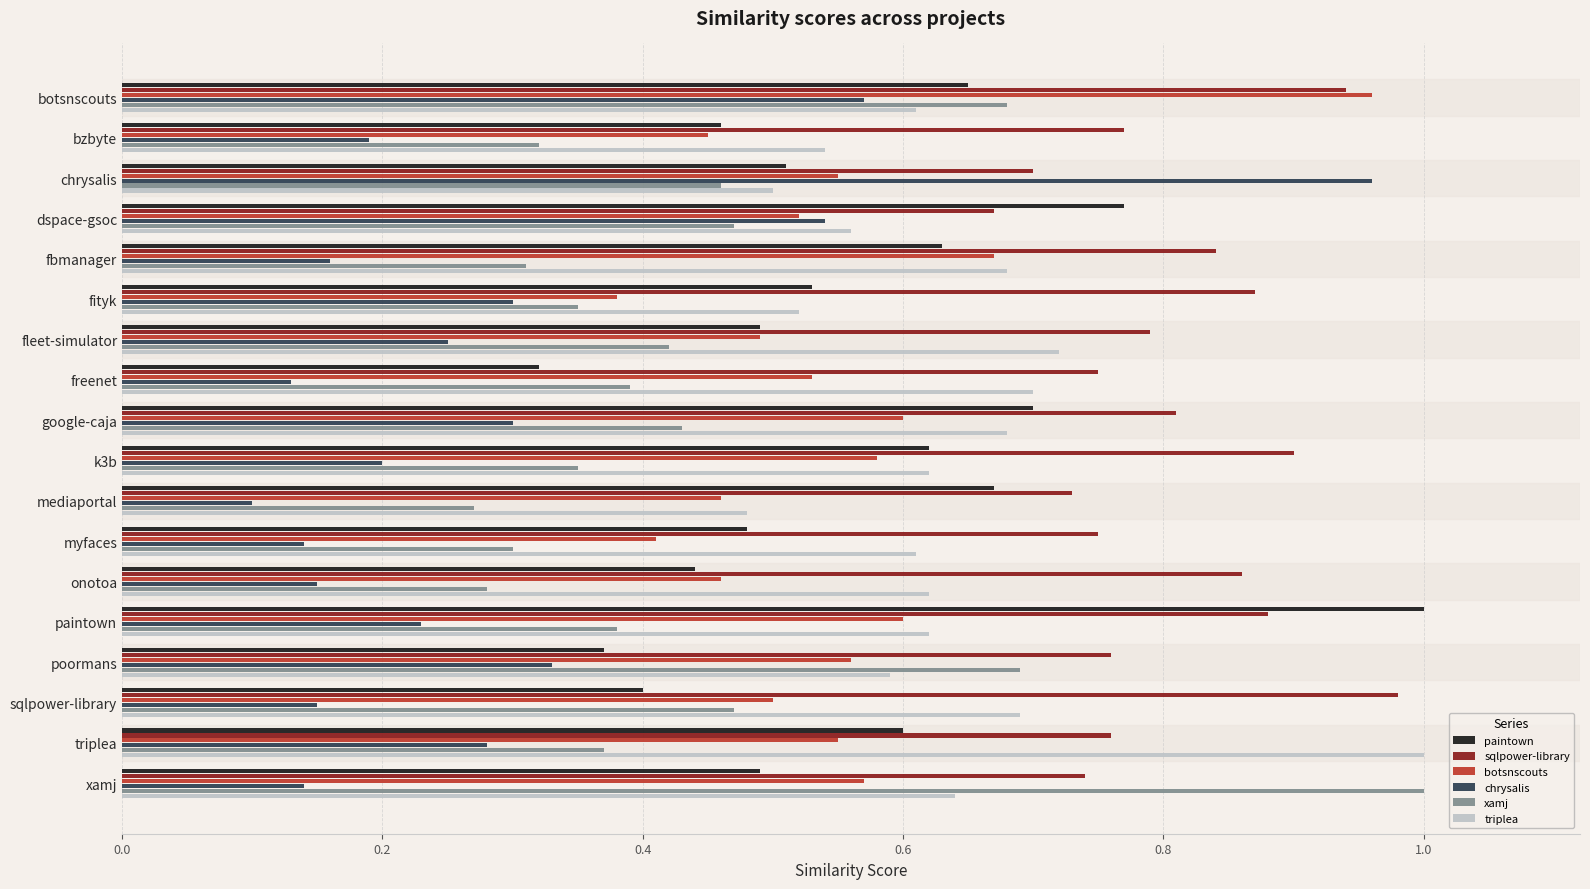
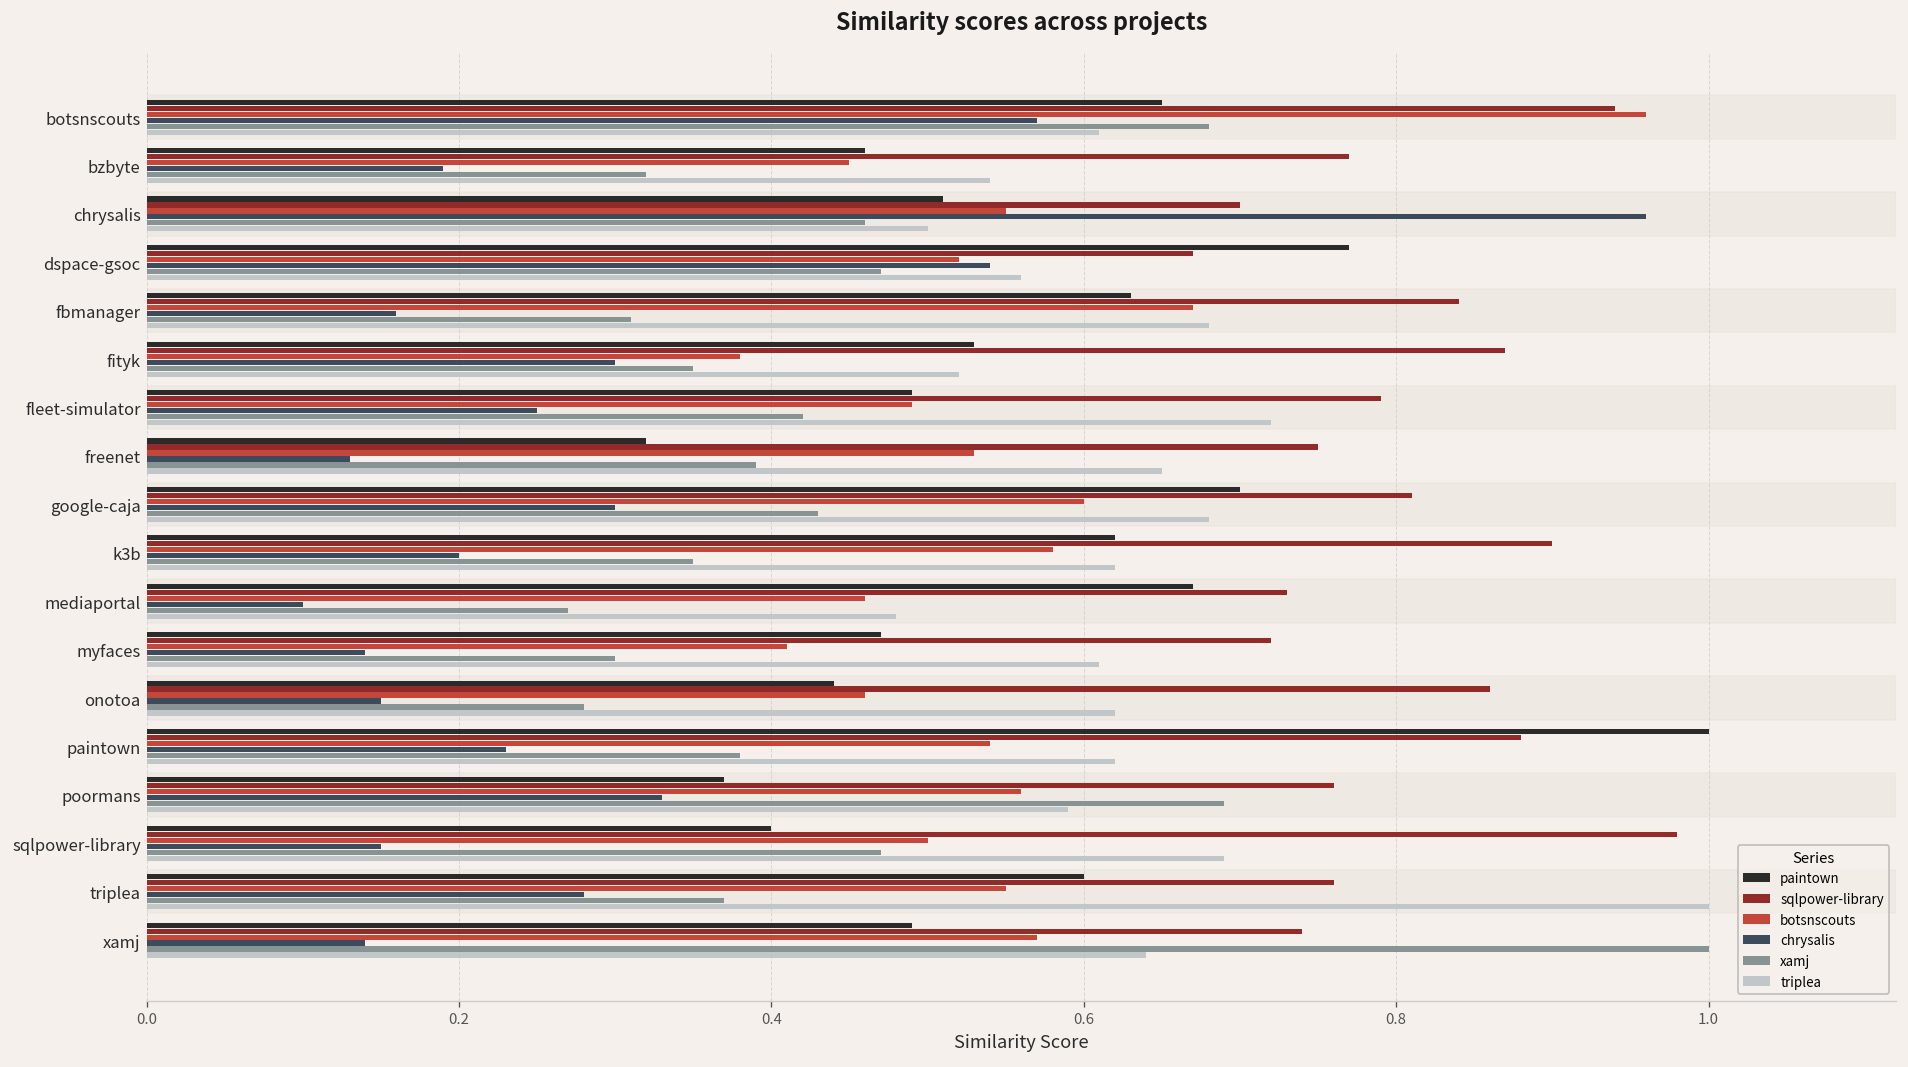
triplea, freenet: 0.70 -> 0.65
paintown, myfaces: 0.48 -> 0.47
sqlpower-library, myfaces: 0.75 -> 0.72
botsnscouts, paintown: 0.60 -> 0.54
